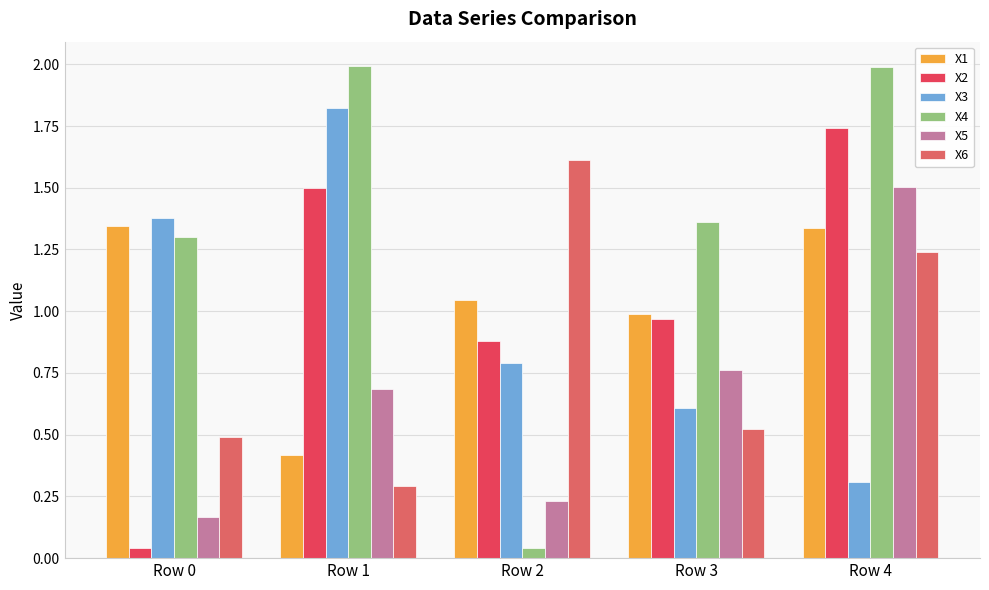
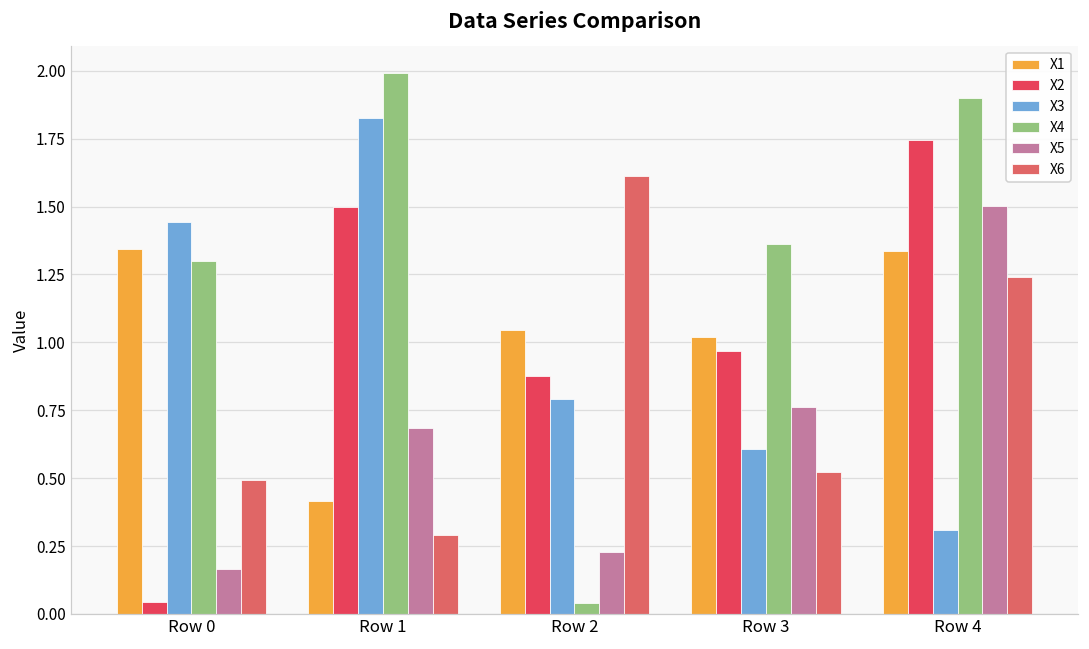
X3, Row 0: 1.38 -> 1.44
X1, Row 3: 0.99 -> 1.02
X4, Row 4: 1.99 -> 1.90
